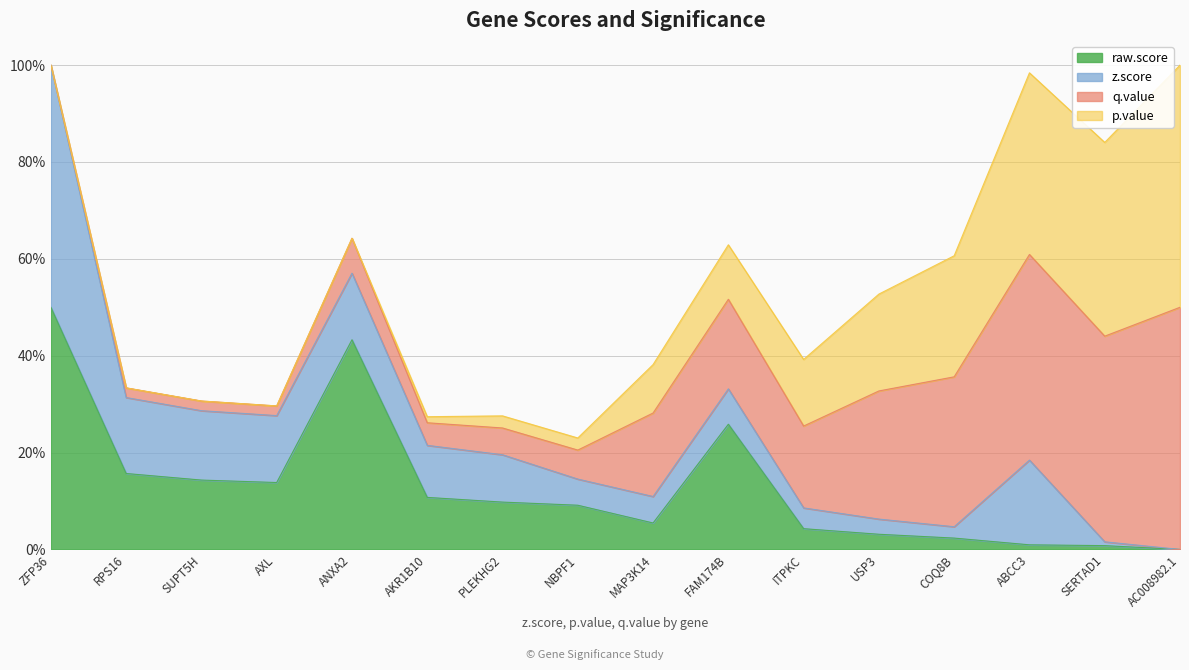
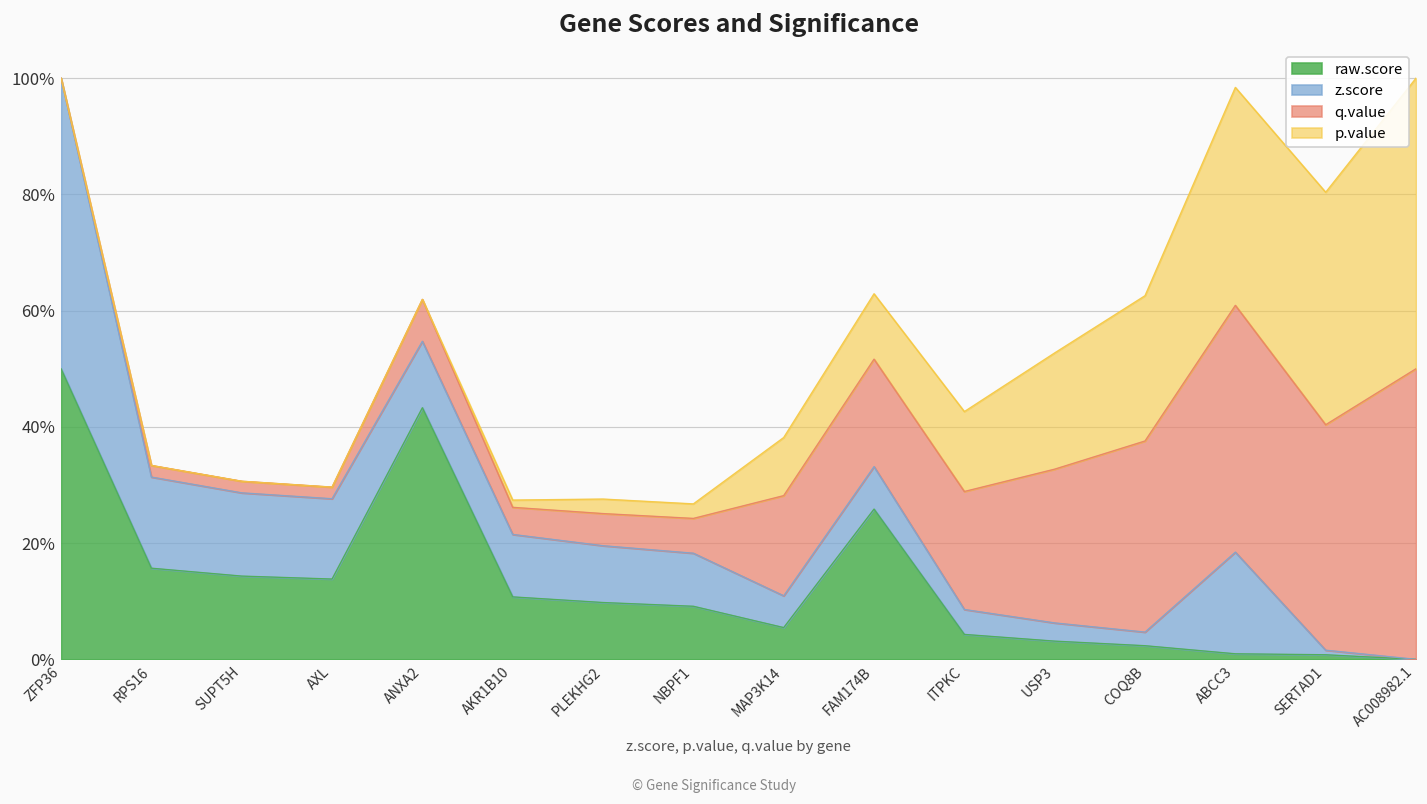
z.score, ANXA2: 14% -> 11%
z.score, NBPF1: 5% -> 9%
q.value, ITPKC: 17% -> 20%
q.value, COQ8B: 31% -> 33%
q.value, SERTAD1: 42% -> 39%
